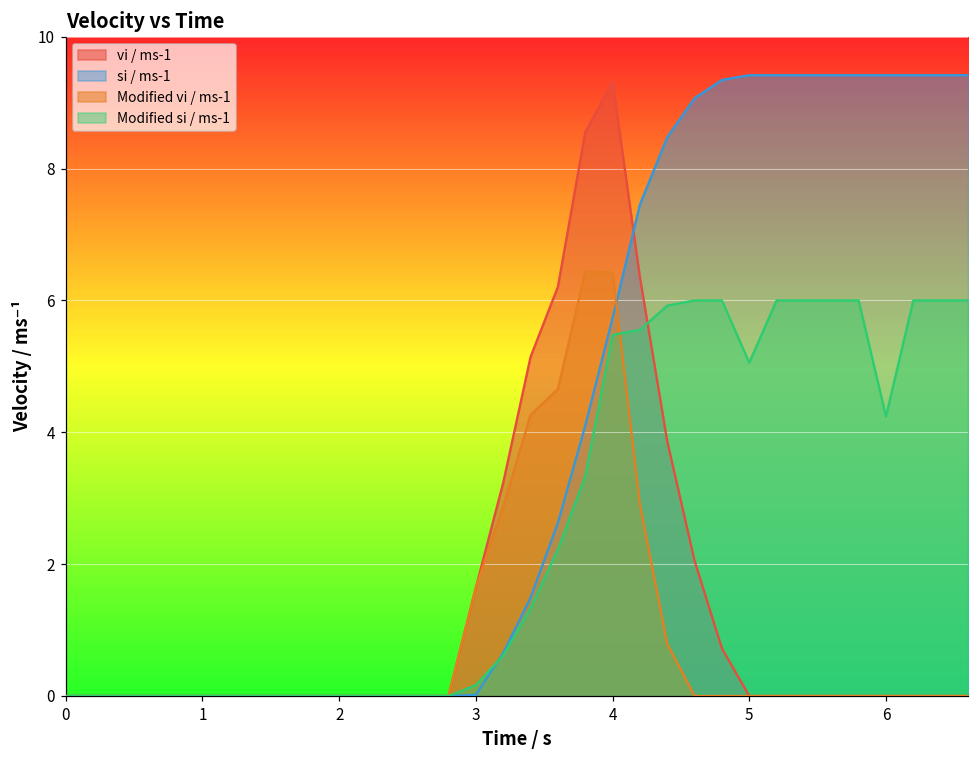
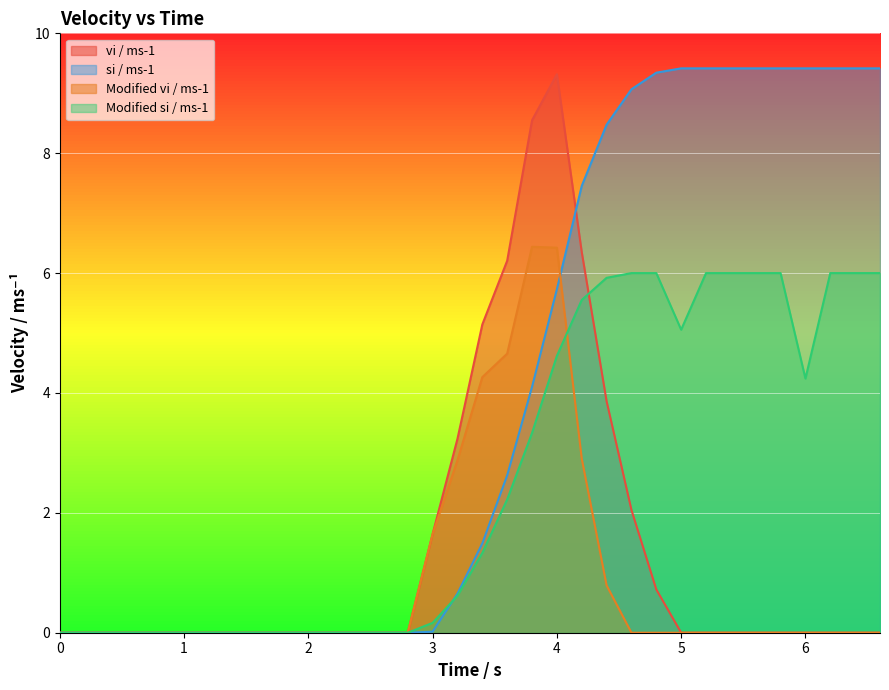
Modified si / ms-1, 4: 5.5 -> 4.6
